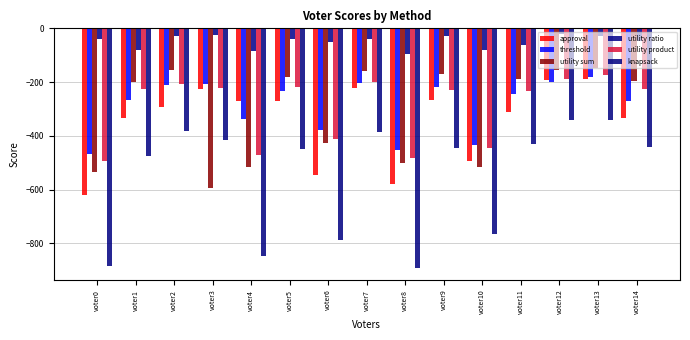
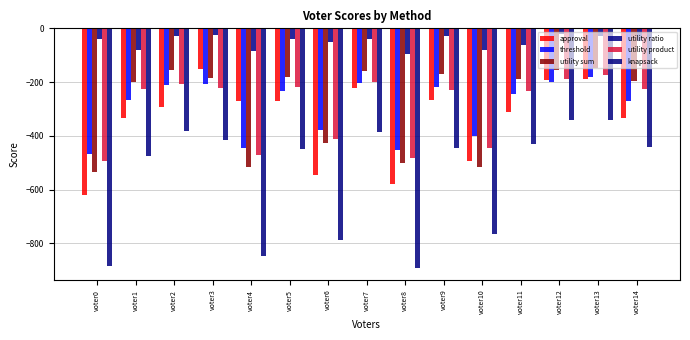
approval, voter3: -230 -> -150
utility sum, voter3: -600 -> -180
threshold, voter4: -340 -> -450
threshold, voter10: -440 -> -400
